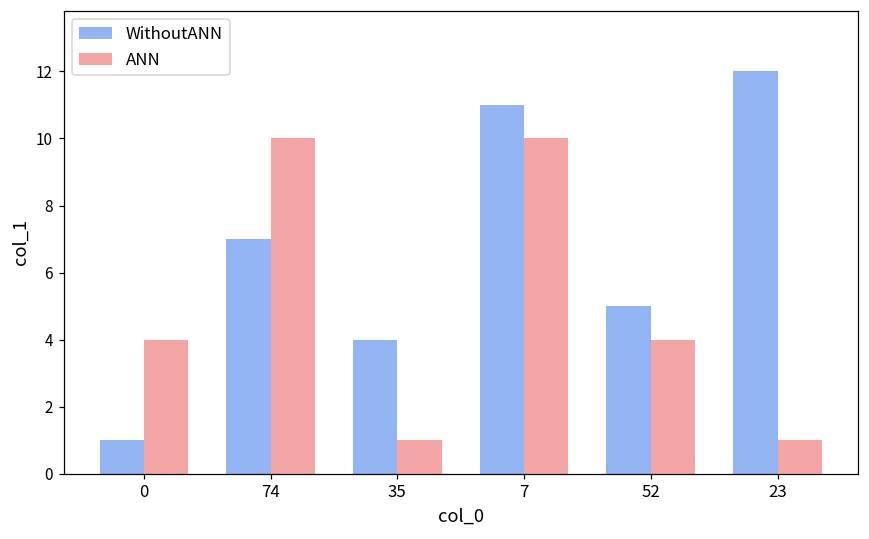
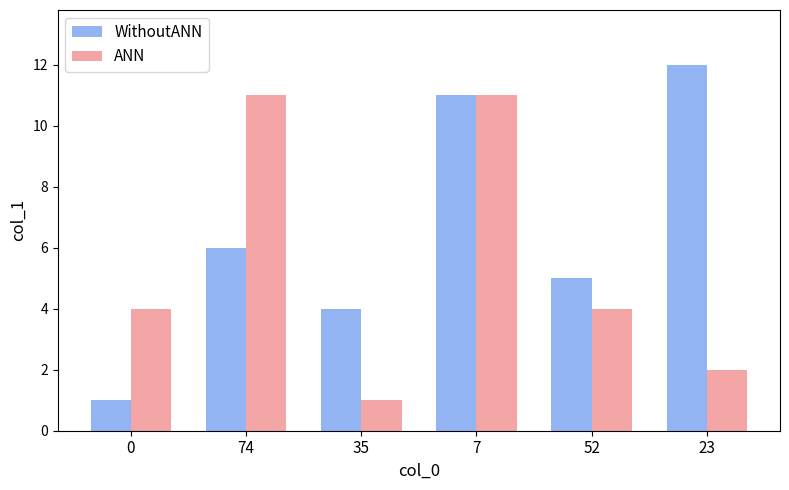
WithoutANN, 74: 7 -> 6
ANN, 74: 10 -> 11
ANN, 7: 10 -> 11
ANN, 23: 1 -> 2
